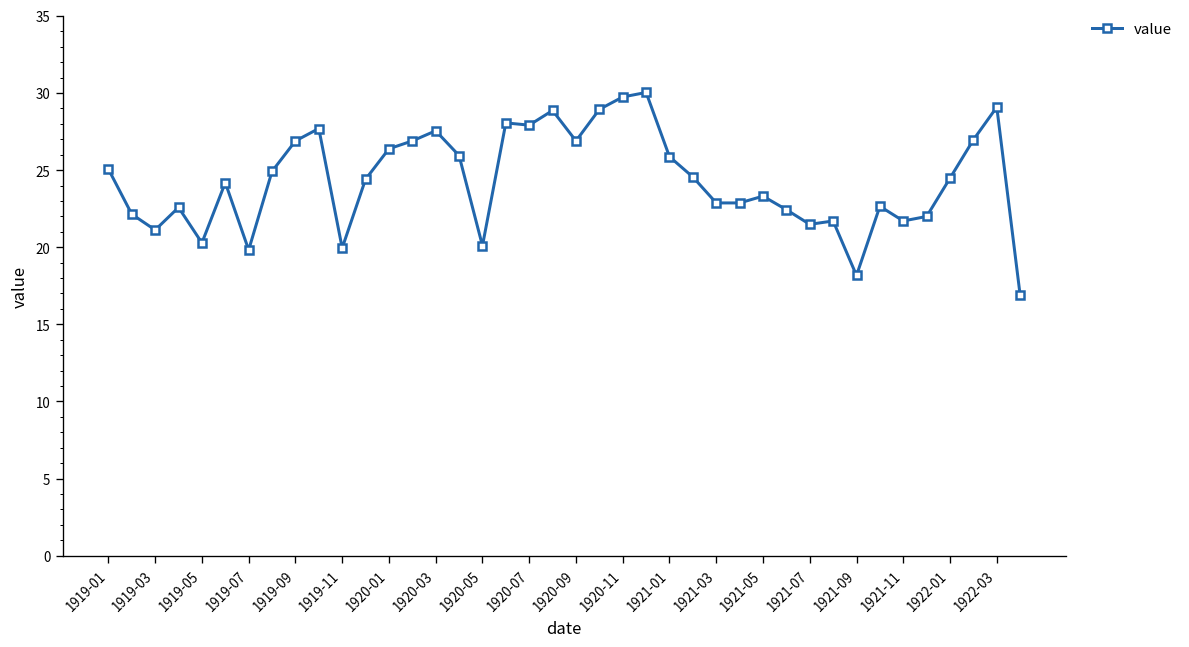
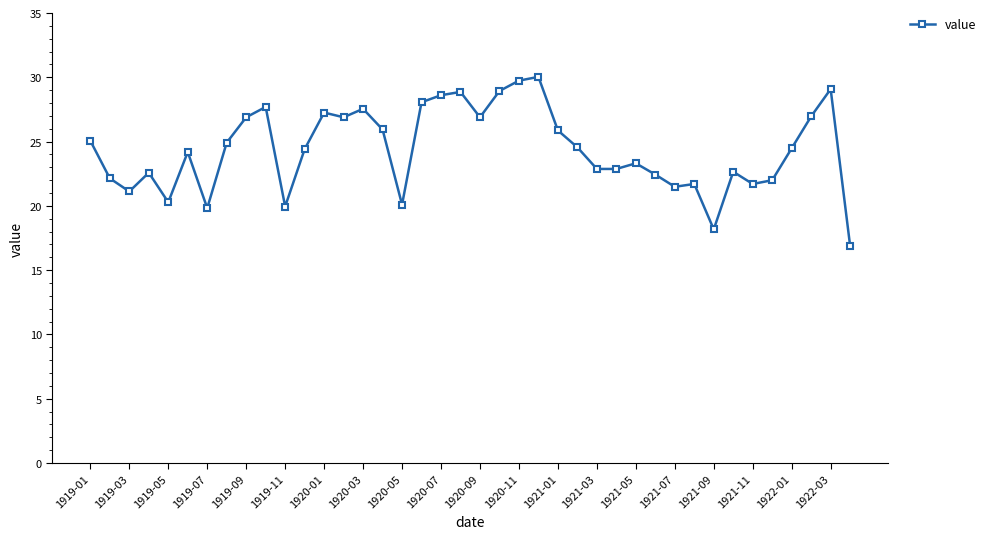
1920-01: 26.4 -> 27.3
1920-07: 27.9 -> 28.6
